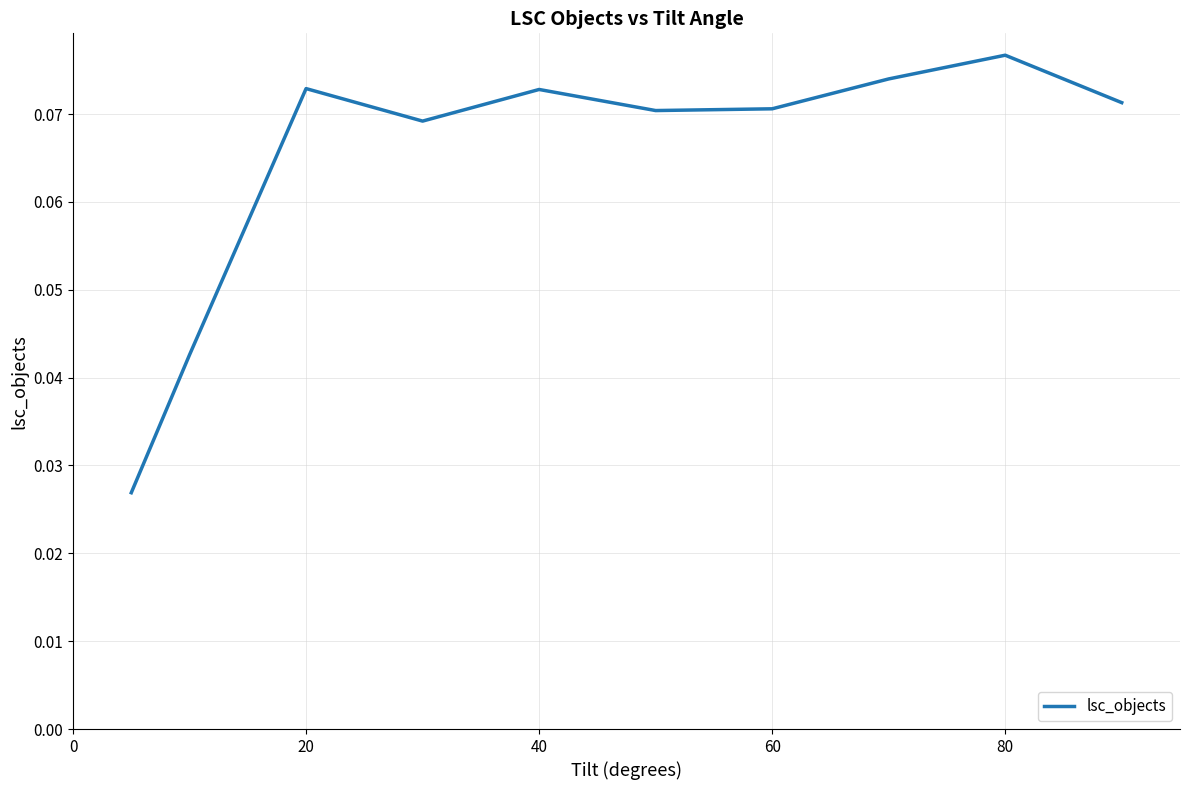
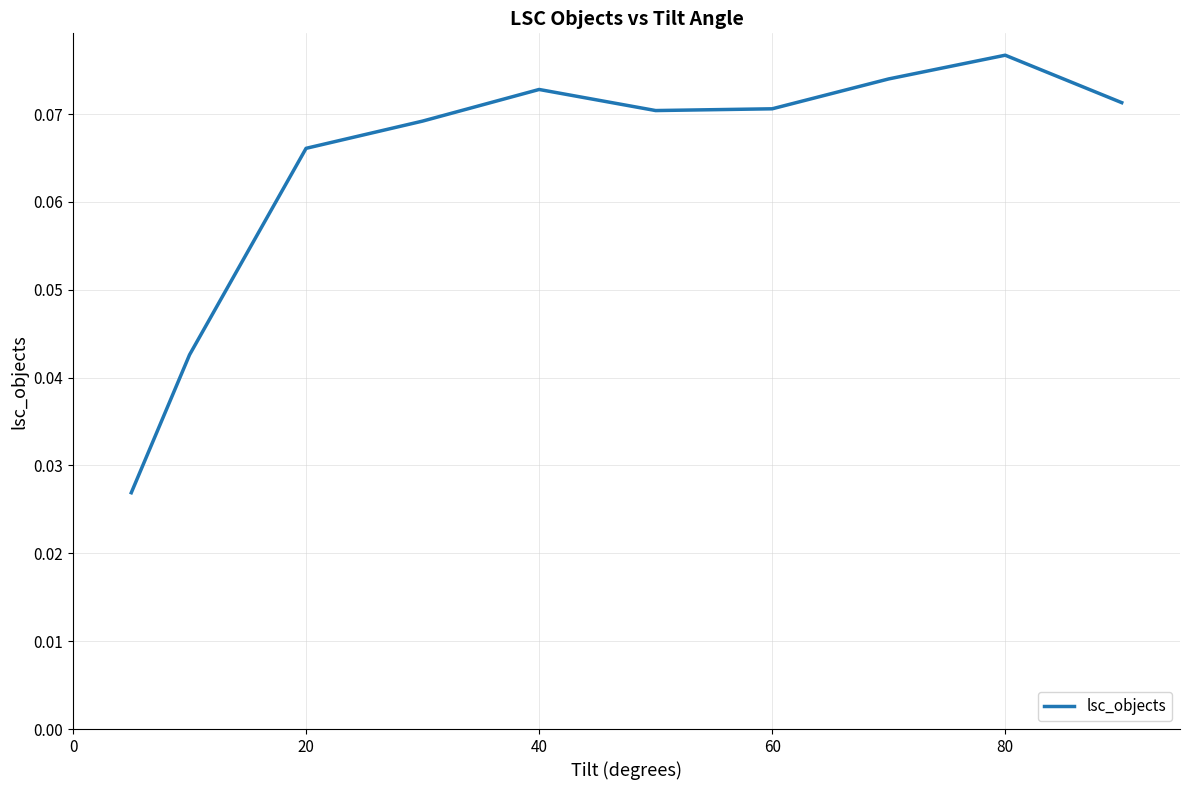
20: 0.073 -> 0.066
